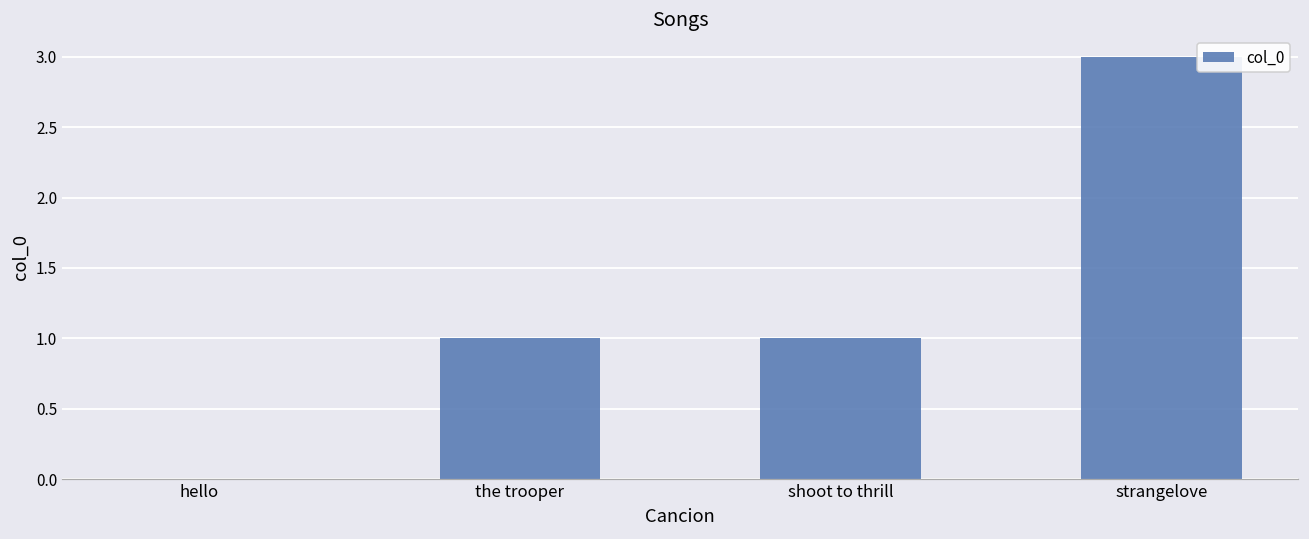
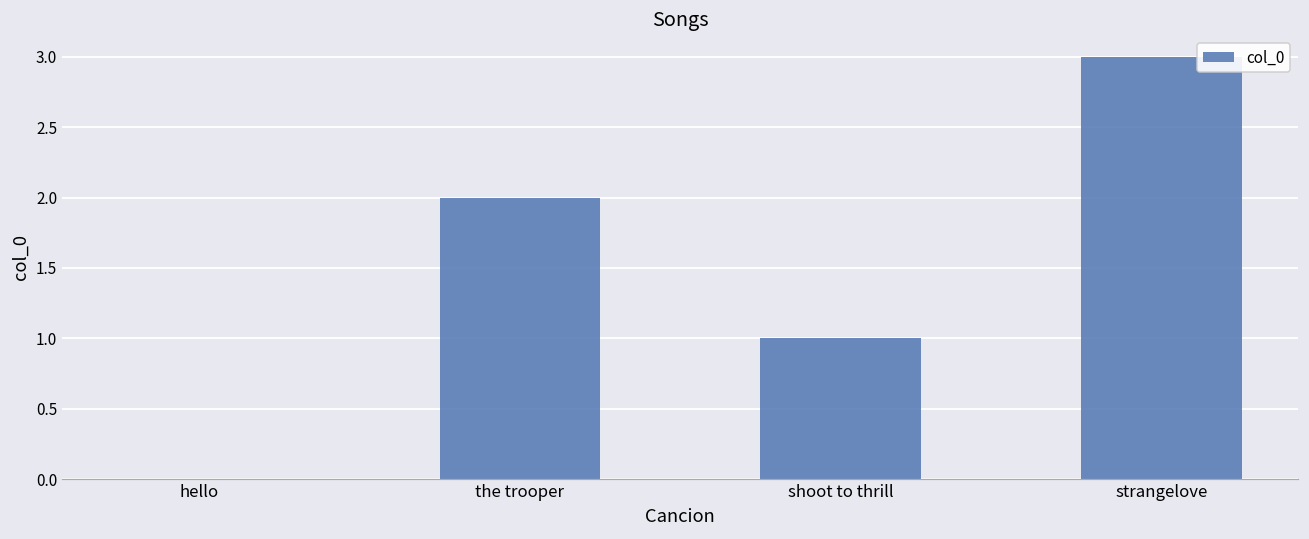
the trooper: 1 -> 2
